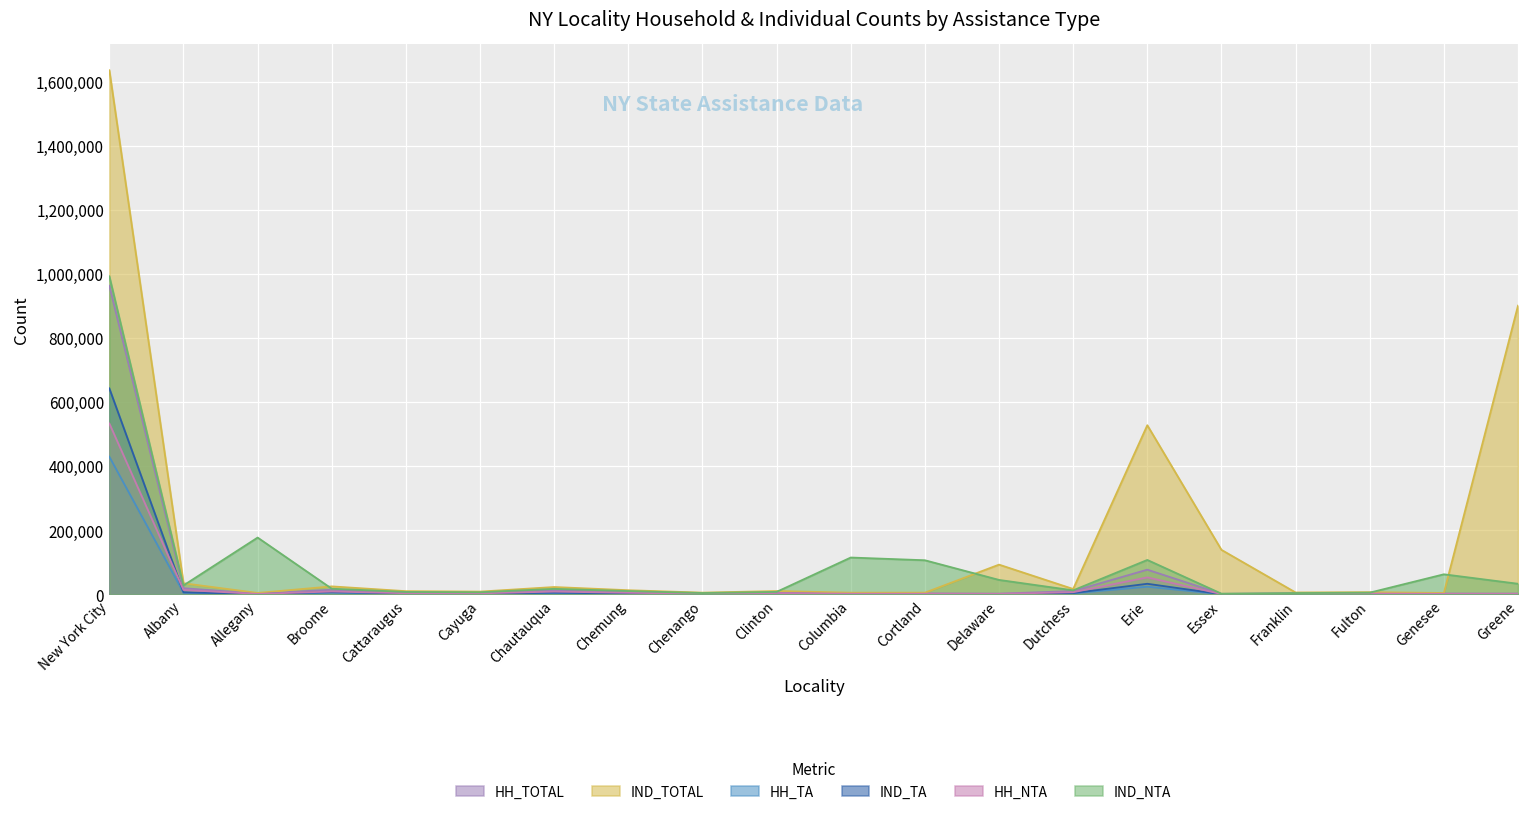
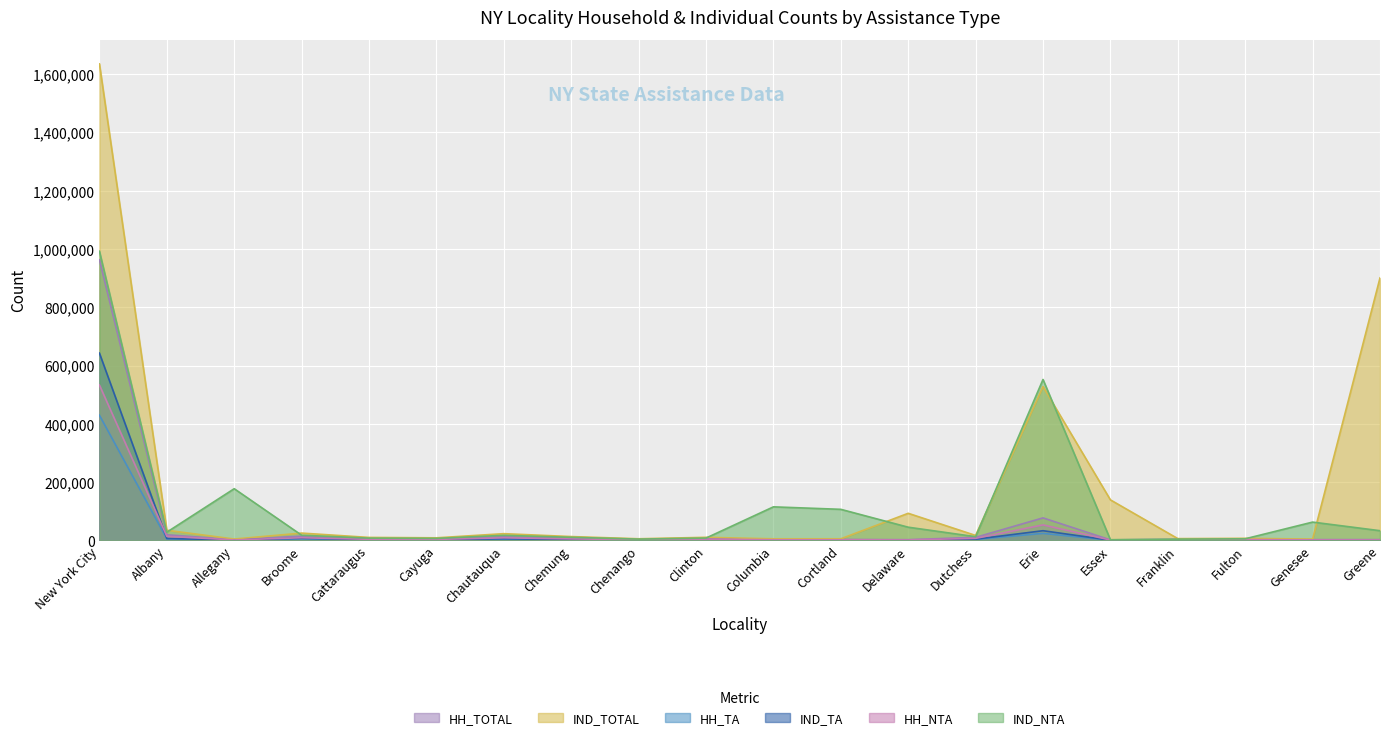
IND_NTA, Erie: 110,000 -> 550,000
